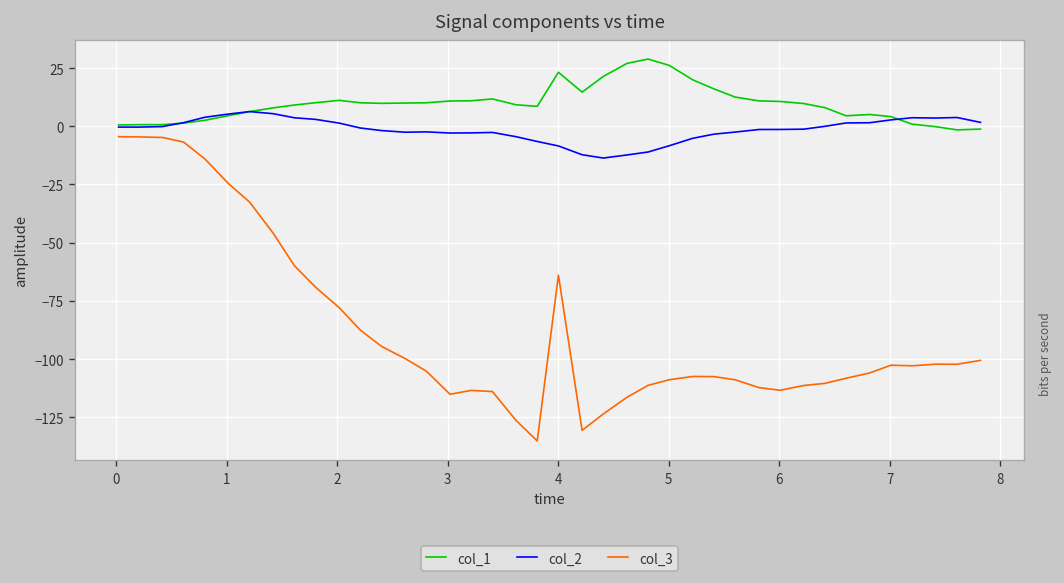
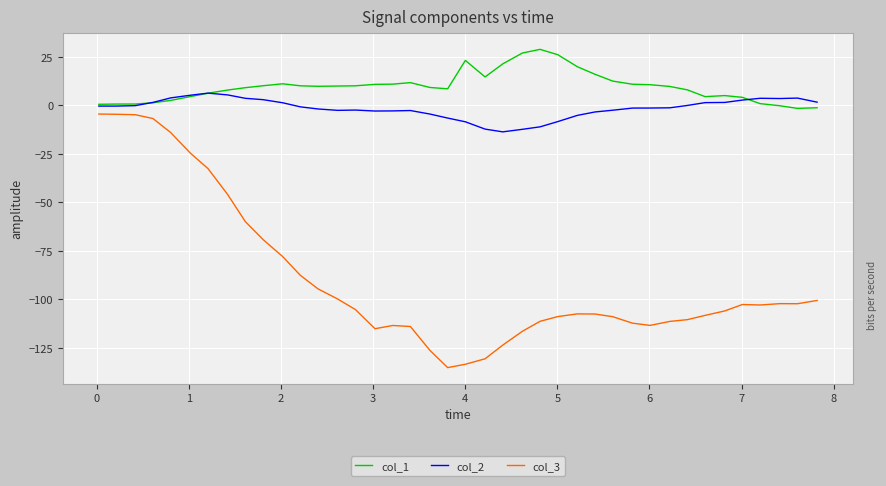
col_3, 4: -64 -> -133
